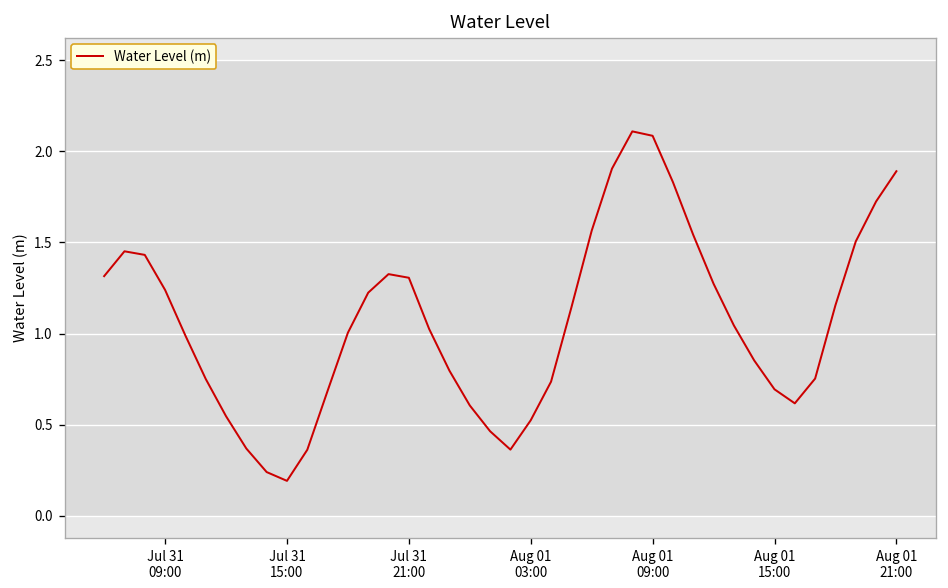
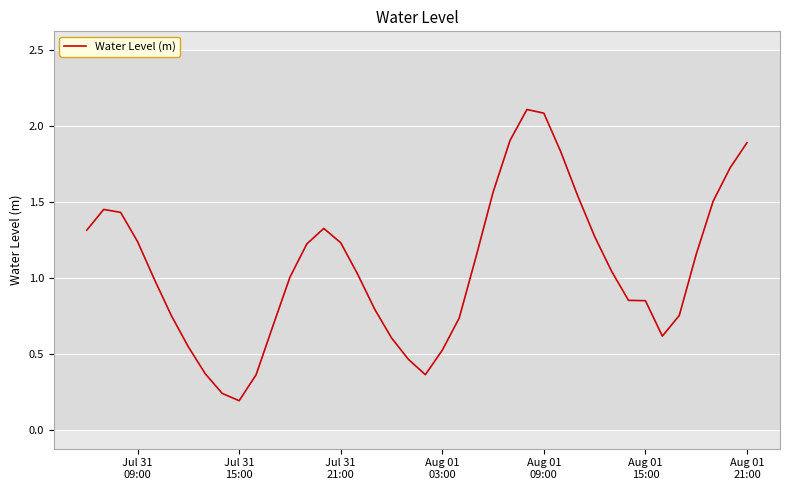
Jul 31 21:00: 1.31 -> 1.23
Aug 01 15:00: 0.69 -> 0.85
